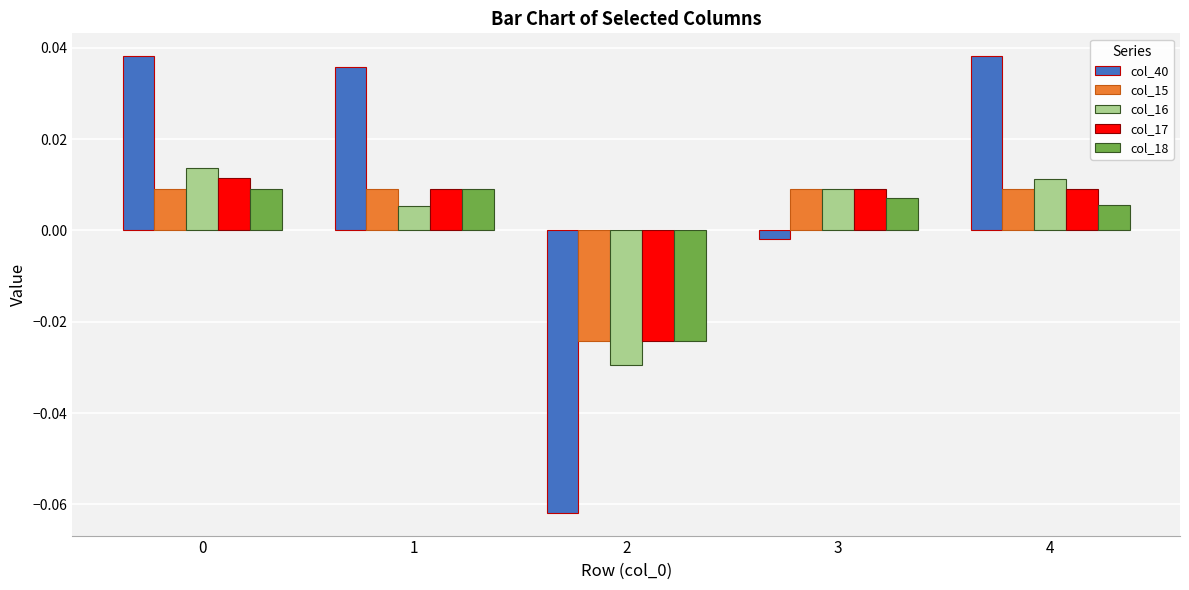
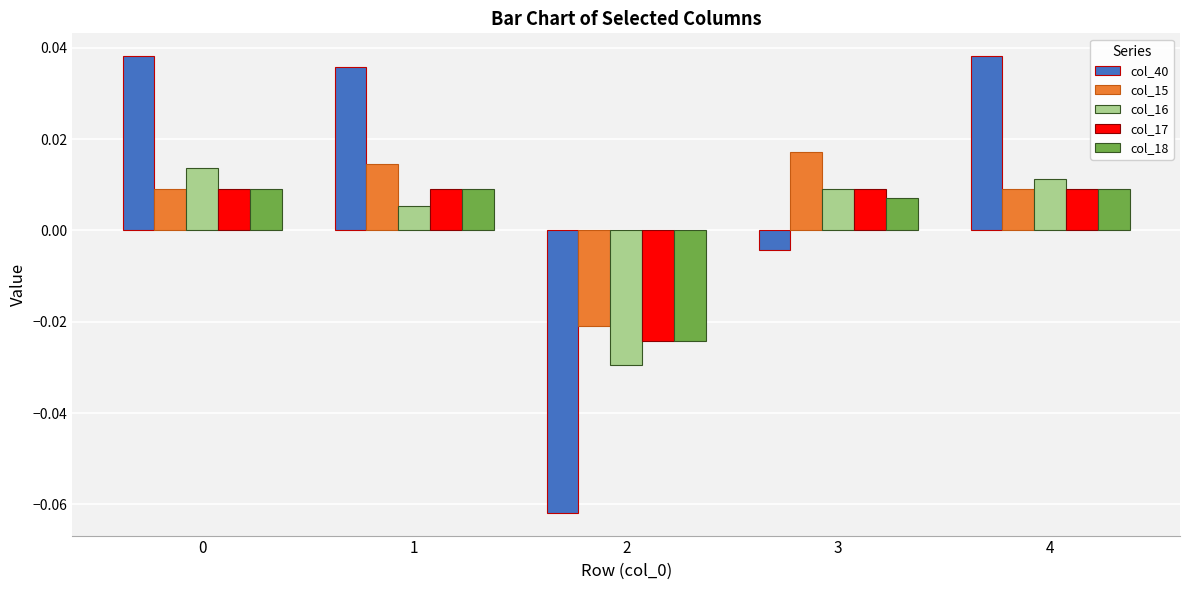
col_17, 0: 0.012 -> 0.009
col_15, 1: 0.009 -> 0.015
col_15, 2: -0.024 -> -0.021
col_40, 3: -0.002 -> -0.004
col_15, 3: 0.009 -> 0.017
col_18, 4: 0.006 -> 0.009
